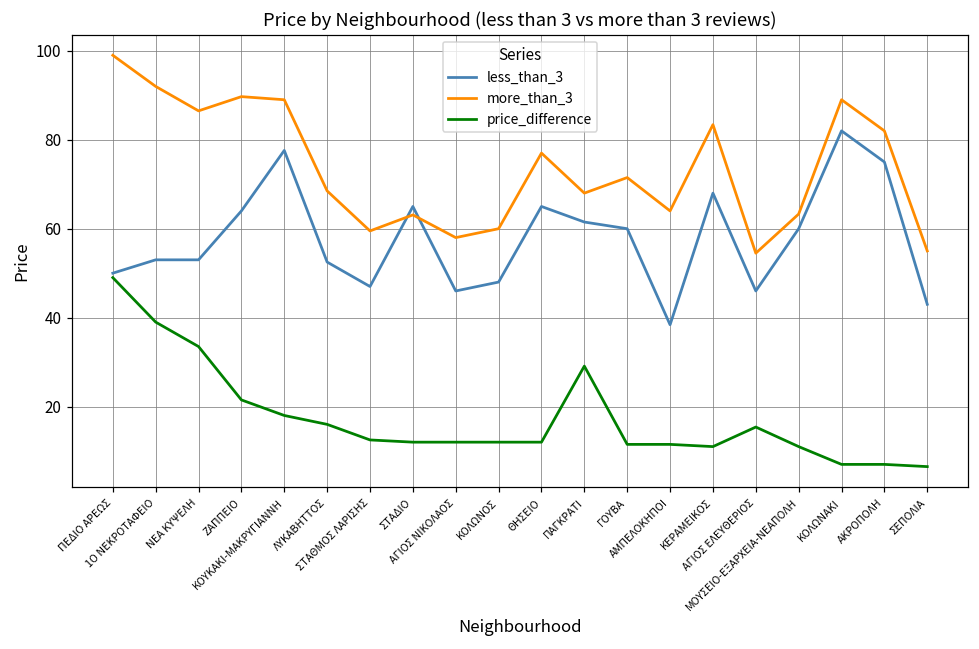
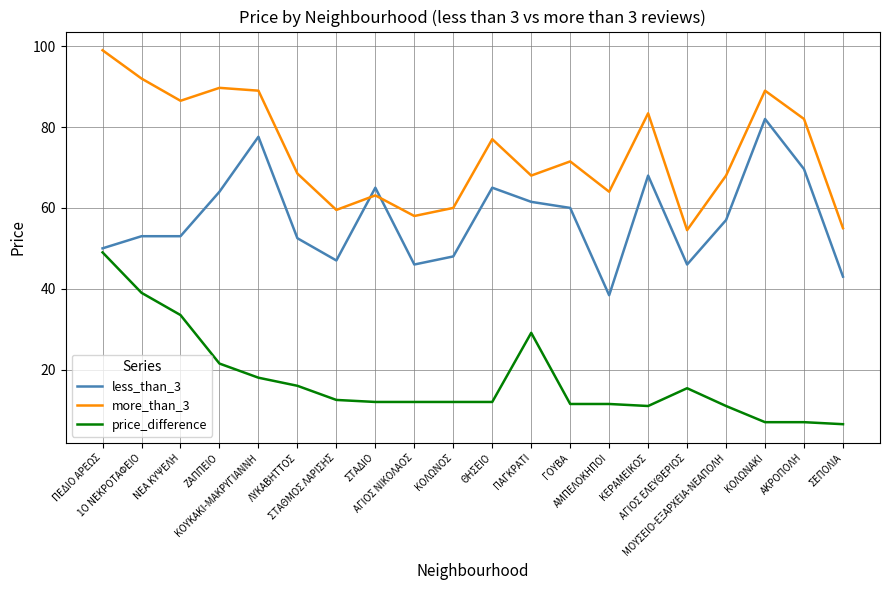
less_than_3, ΜΟΥΣΕΙΟ-ΕΞΑΡΧΕΙΑ-ΝΕΑΠΟΛΗ: 60 -> 57
more_than_3, ΜΟΥΣΕΙΟ-ΕΞΑΡΧΕΙΑ-ΝΕΑΠΟΛΗ: 63 -> 68
less_than_3, ΑΚΡΟΠΟΛΗ: 75 -> 70
